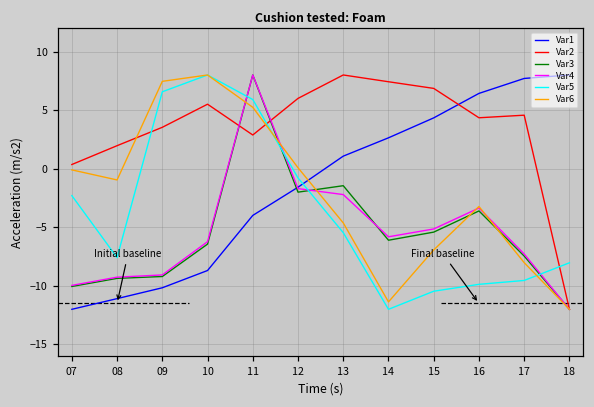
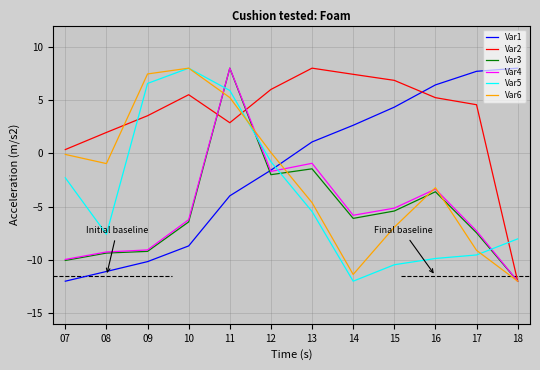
Var4, 13: -2.2 -> -0.9
Var2, 16: 4.3 -> 5.2
Var6, 17: -8.0 -> -9.1
